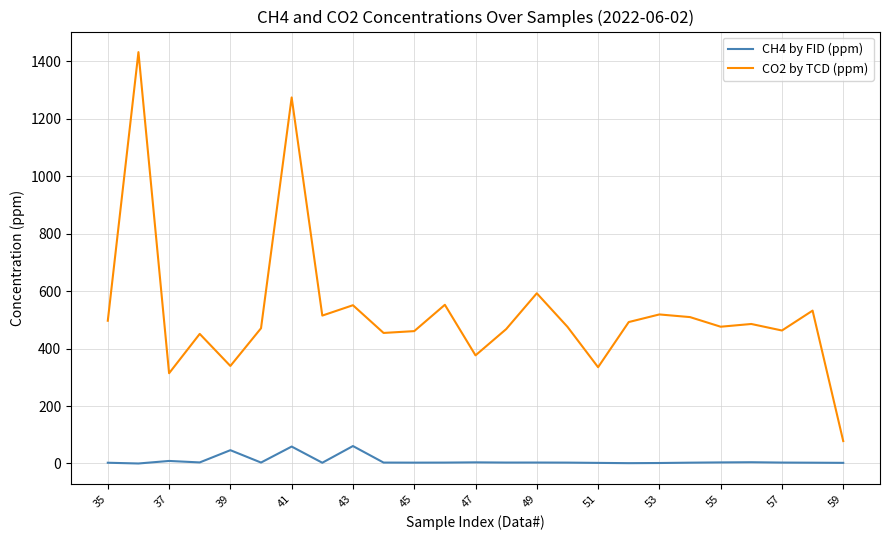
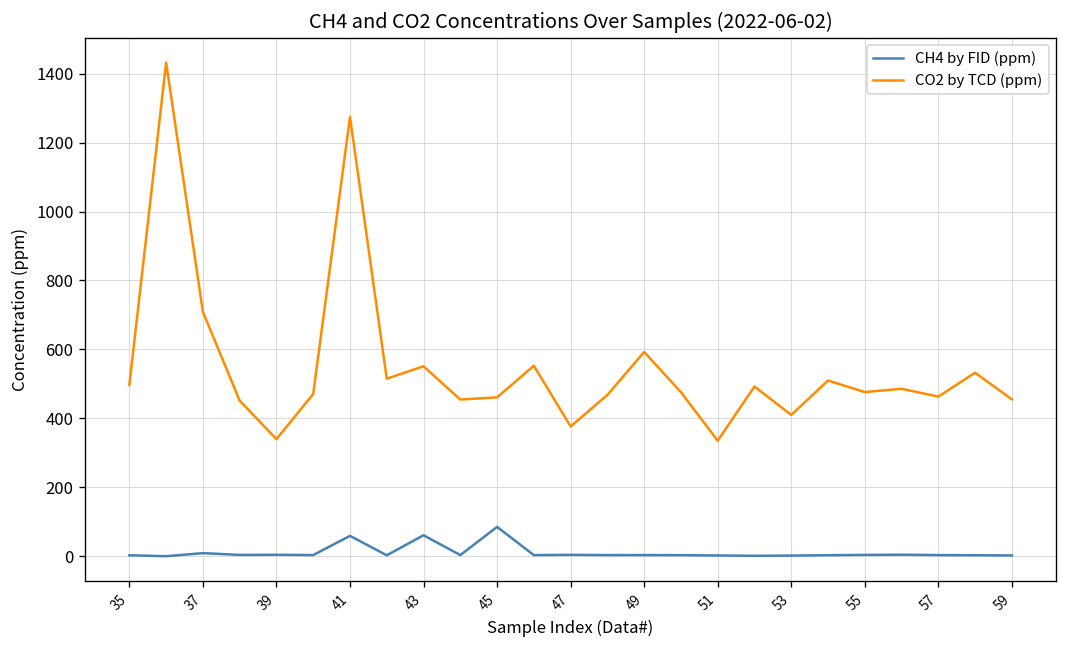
CO2 by TCD (ppm), 37: 310 -> 710
CH4 by FID (ppm), 39: 50 -> 0
CH4 by FID (ppm), 45: 0 -> 80
CO2 by TCD (ppm), 53: 520 -> 410
CO2 by TCD (ppm), 59: 80 -> 460
